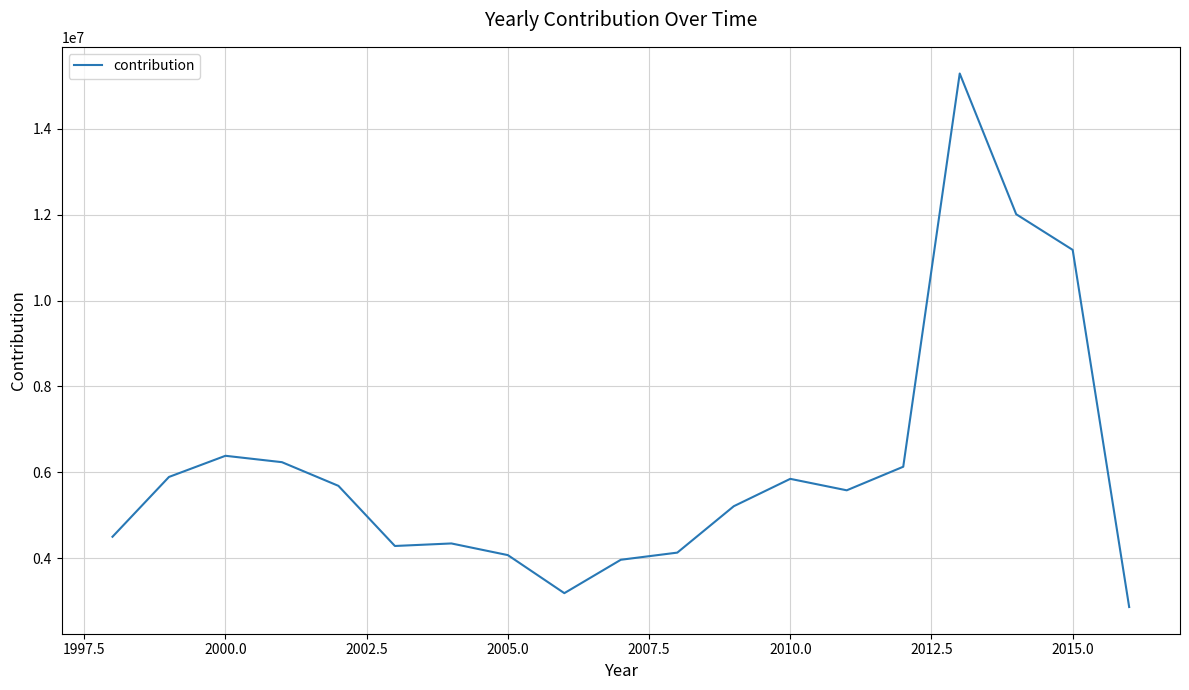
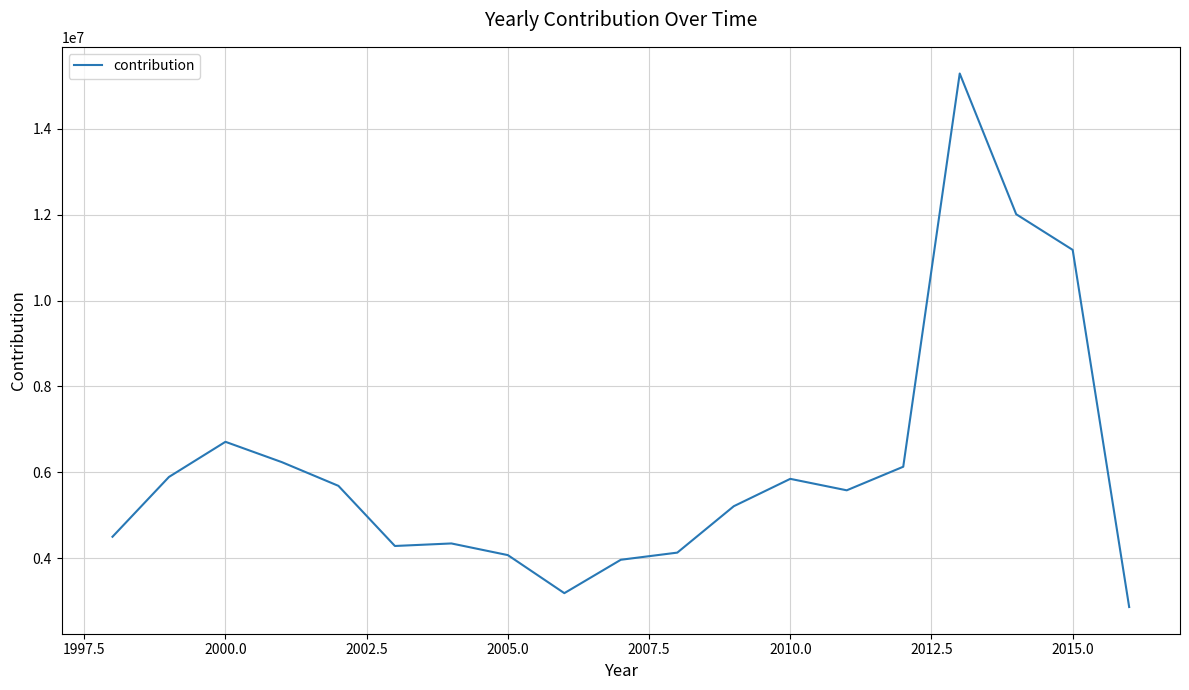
2000.0: 6400000 -> 6700000
